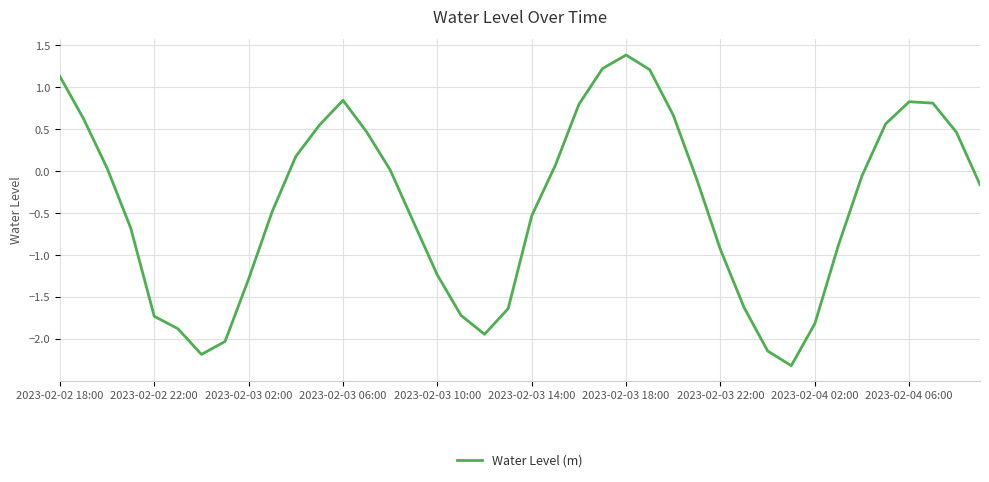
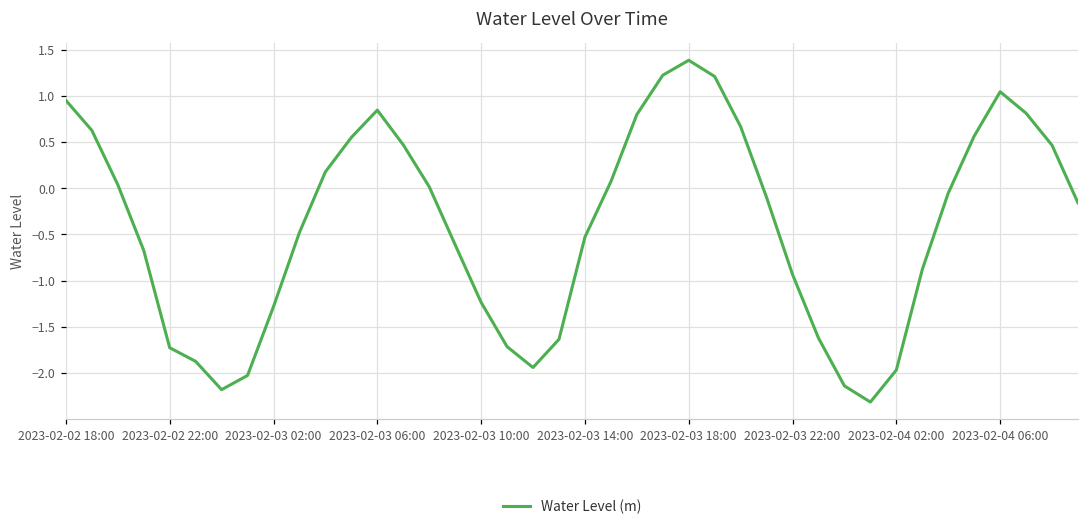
2023-02-02 18:00: 1.1 -> 1.0
2023-02-04 02:00: -1.8 -> -2.0
2023-02-04 06:00: 0.8 -> 1.0
